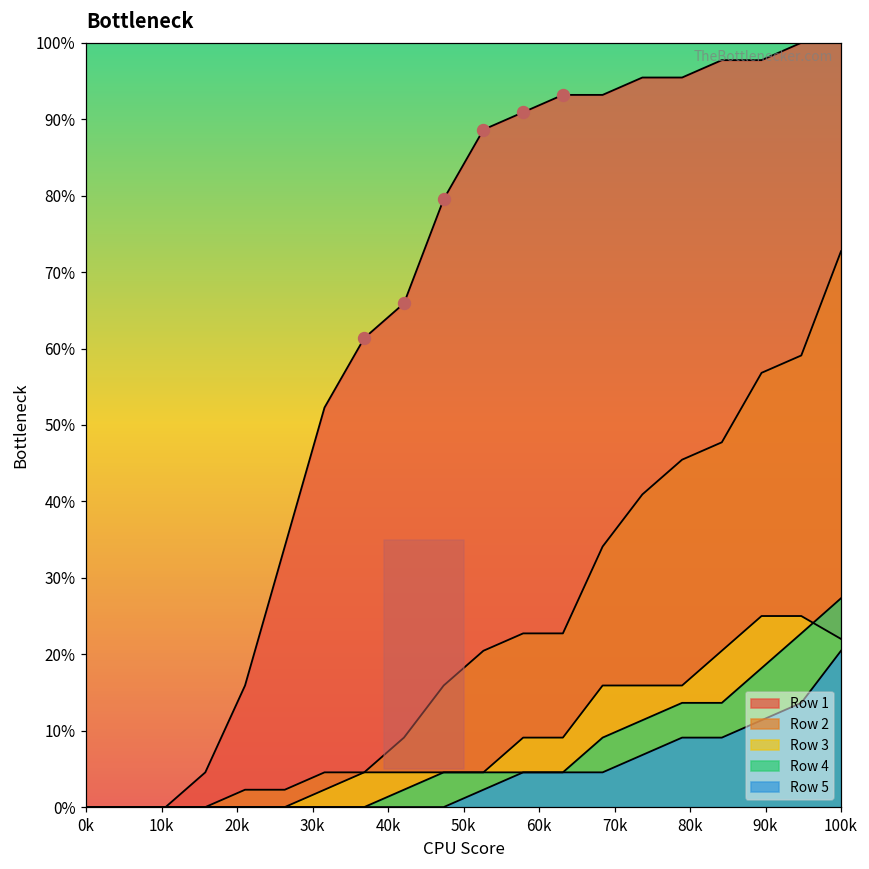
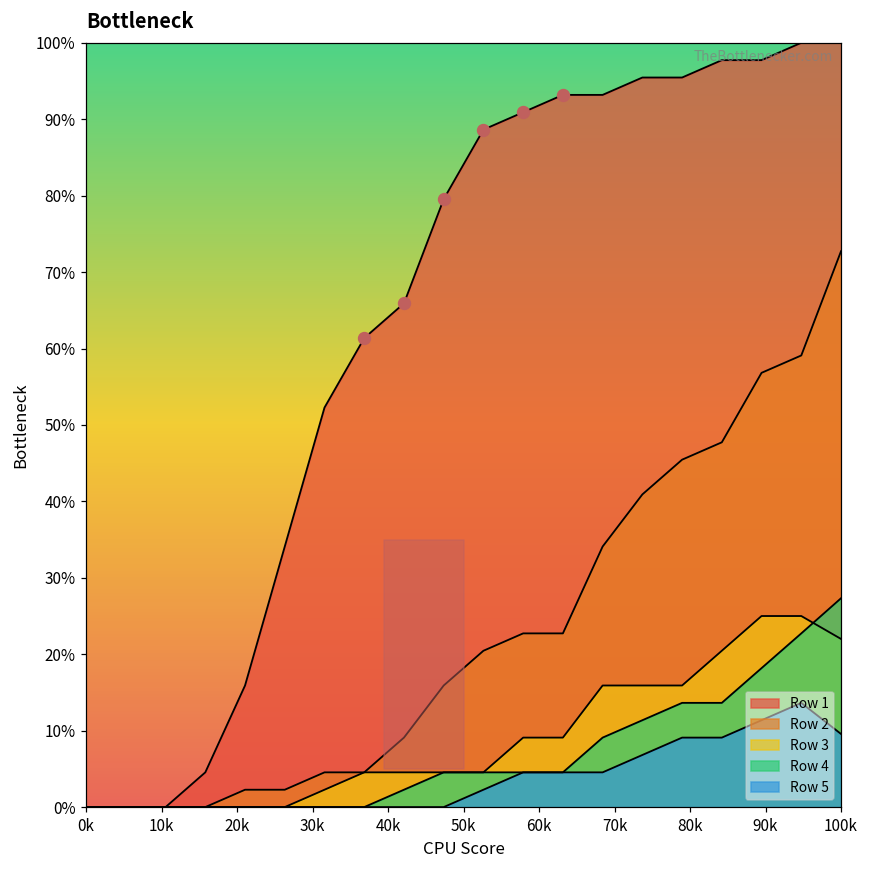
Row 5, 100k: 20% -> 10%
